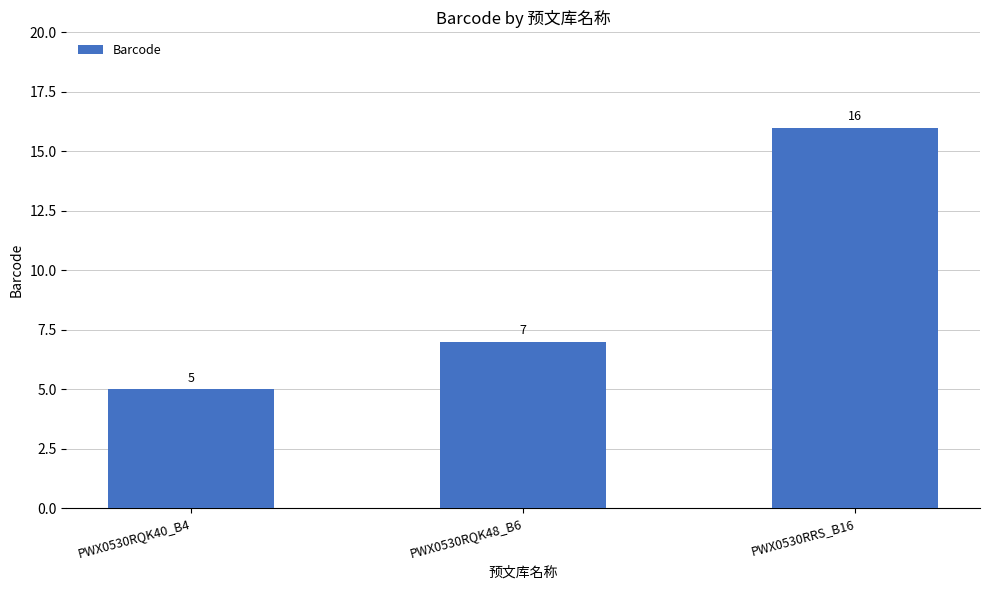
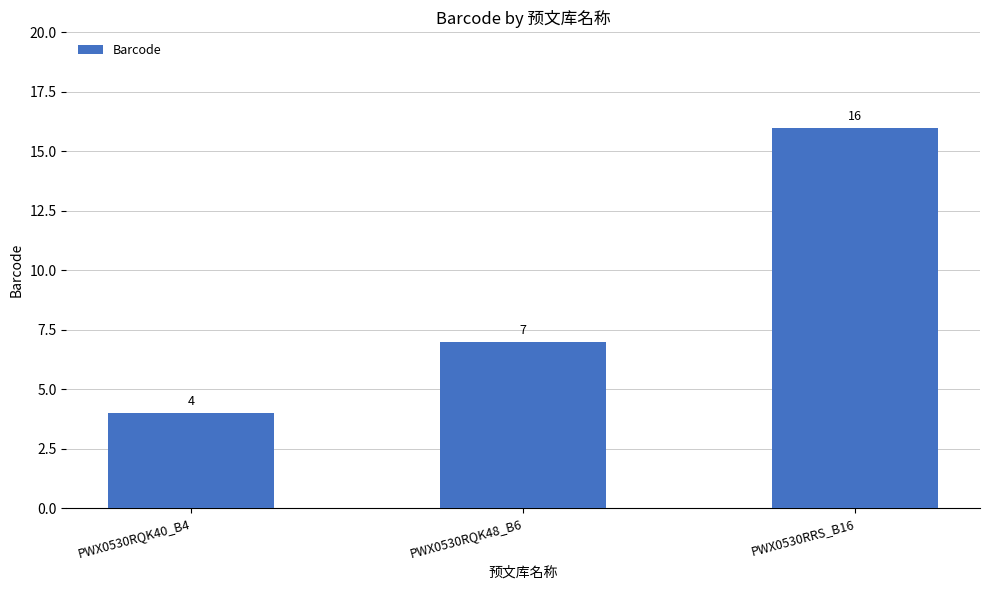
PWX0530RQK40_B4: 5 -> 4
